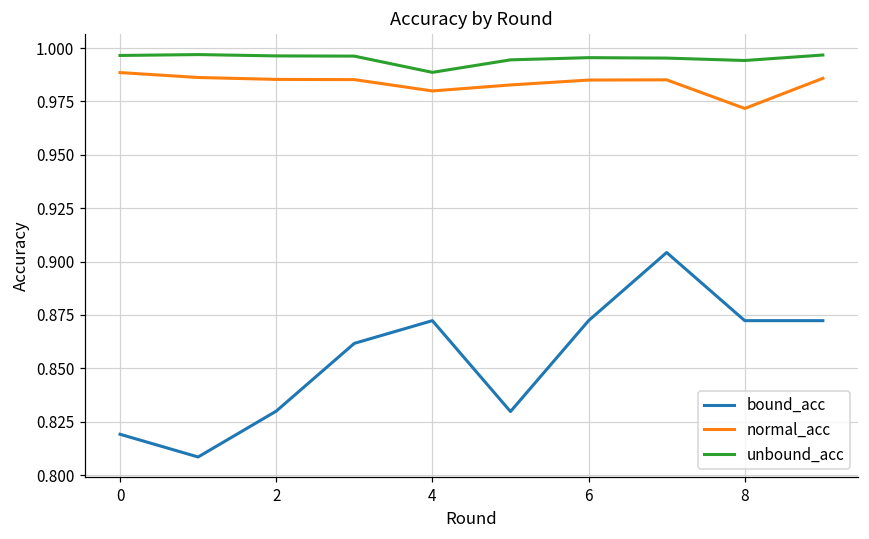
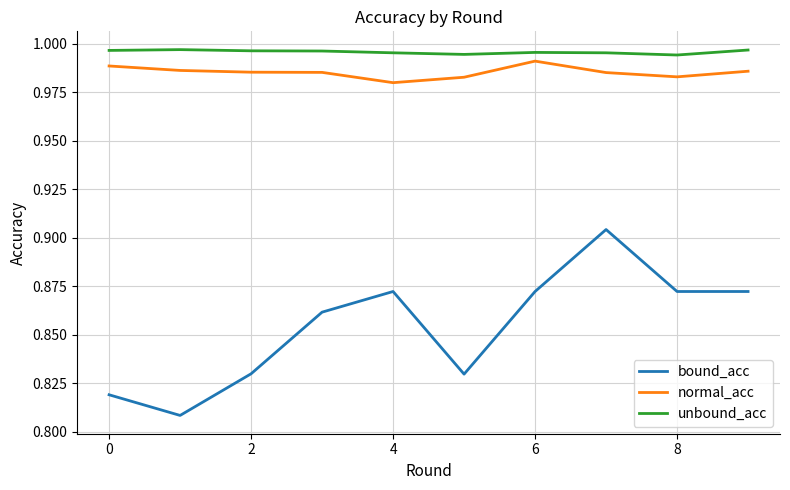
unbound_acc, 4: 0.989 -> 0.995
normal_acc, 6: 0.985 -> 0.991
normal_acc, 8: 0.972 -> 0.983
